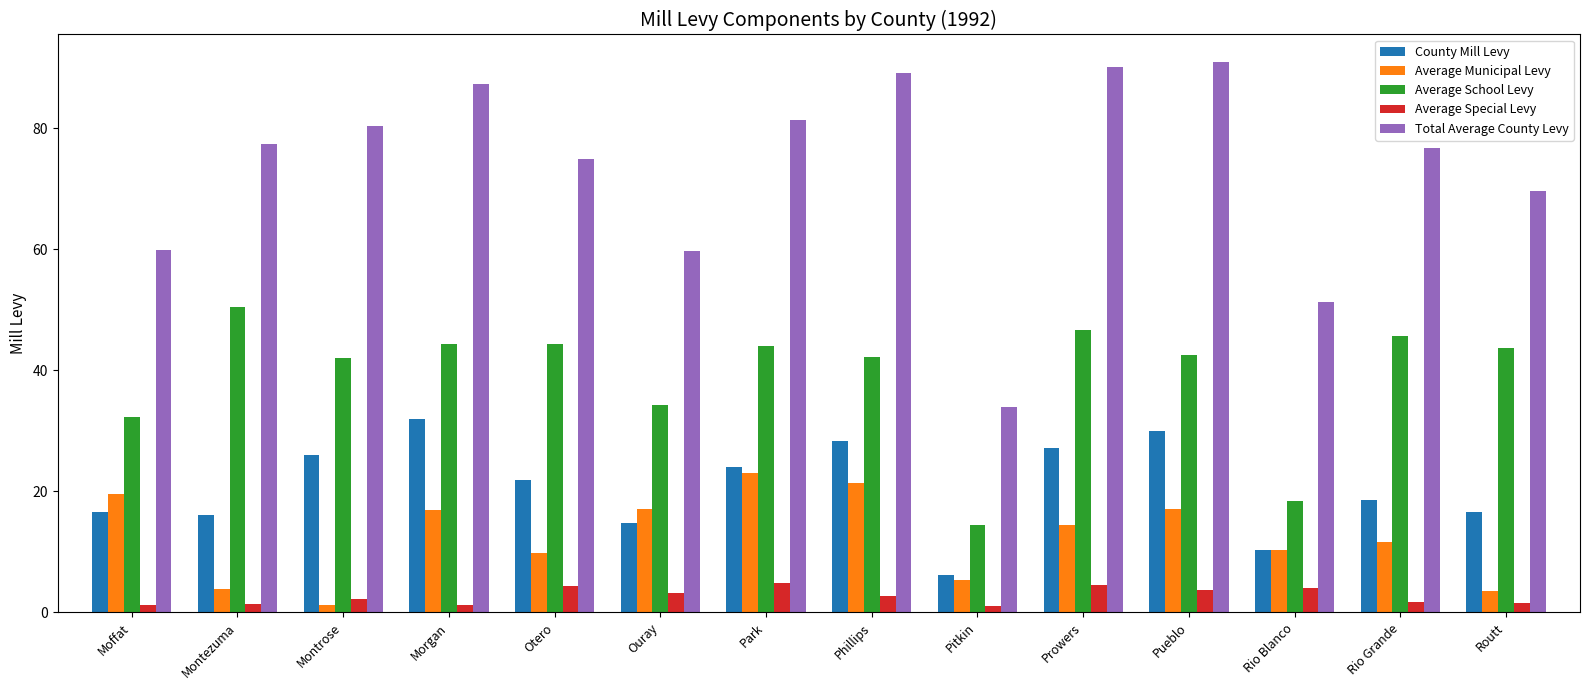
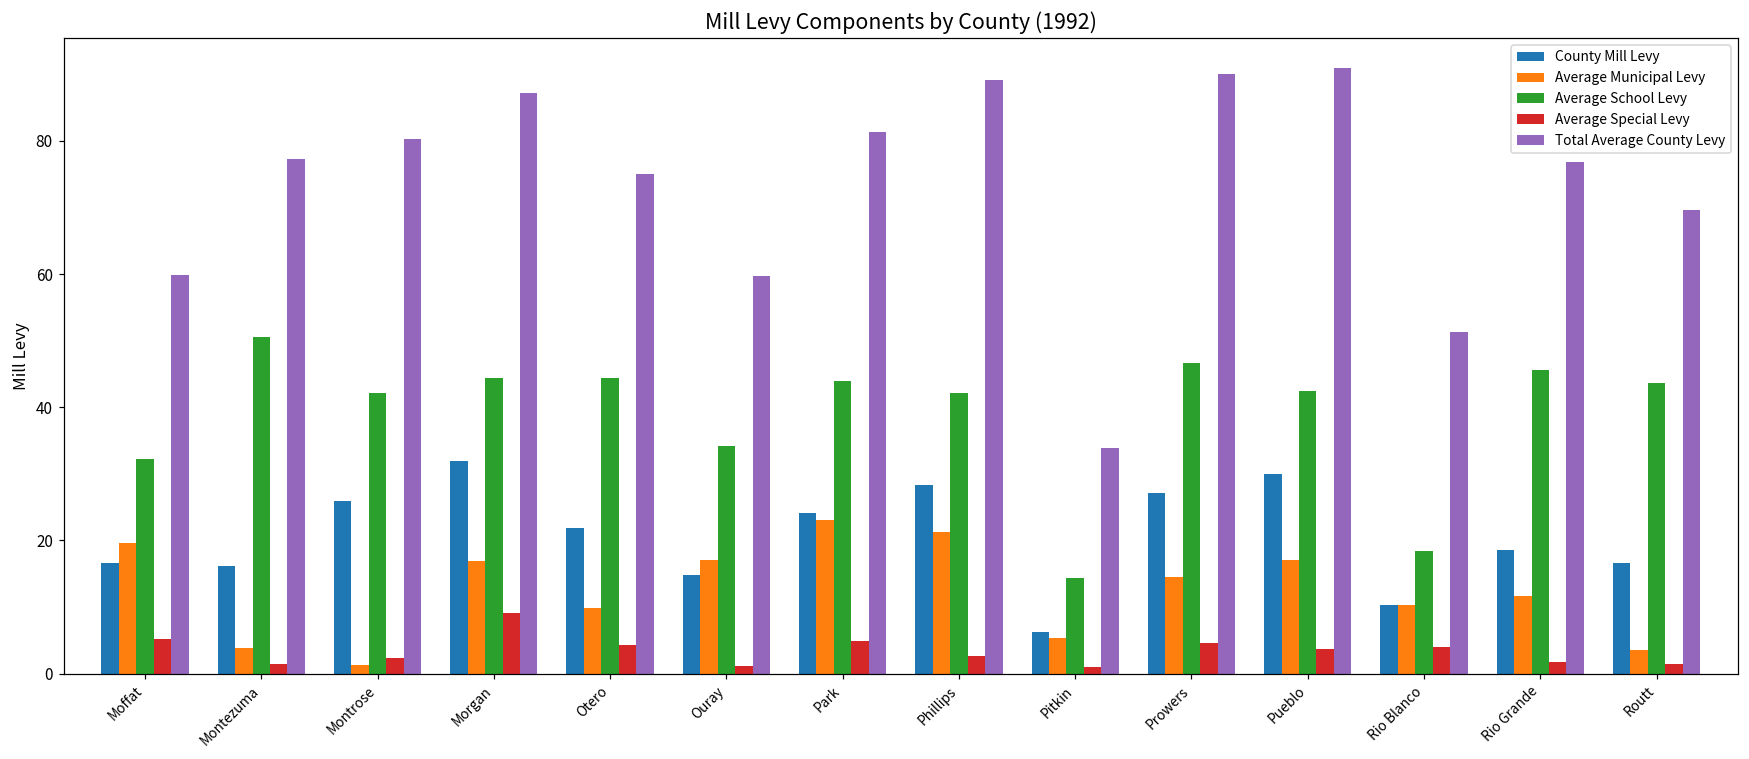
Average Special Levy, Moffat: 1 -> 5
Average Special Levy, Morgan: 1 -> 9
Average Special Levy, Ouray: 3 -> 1
